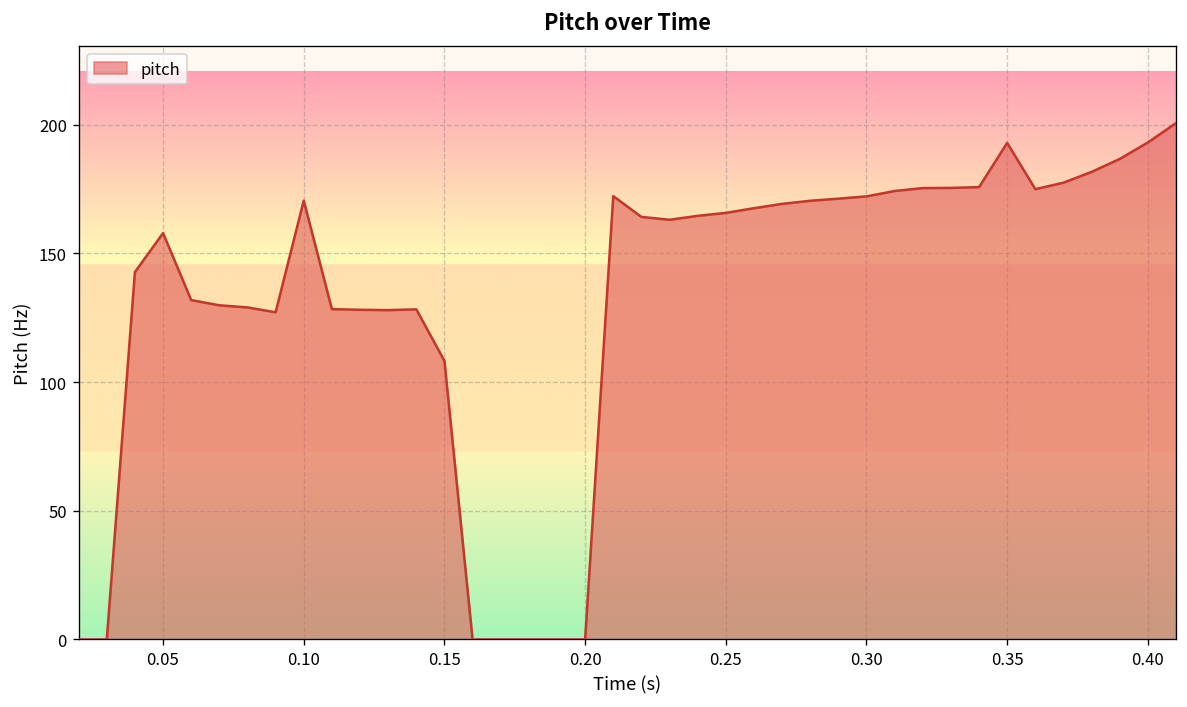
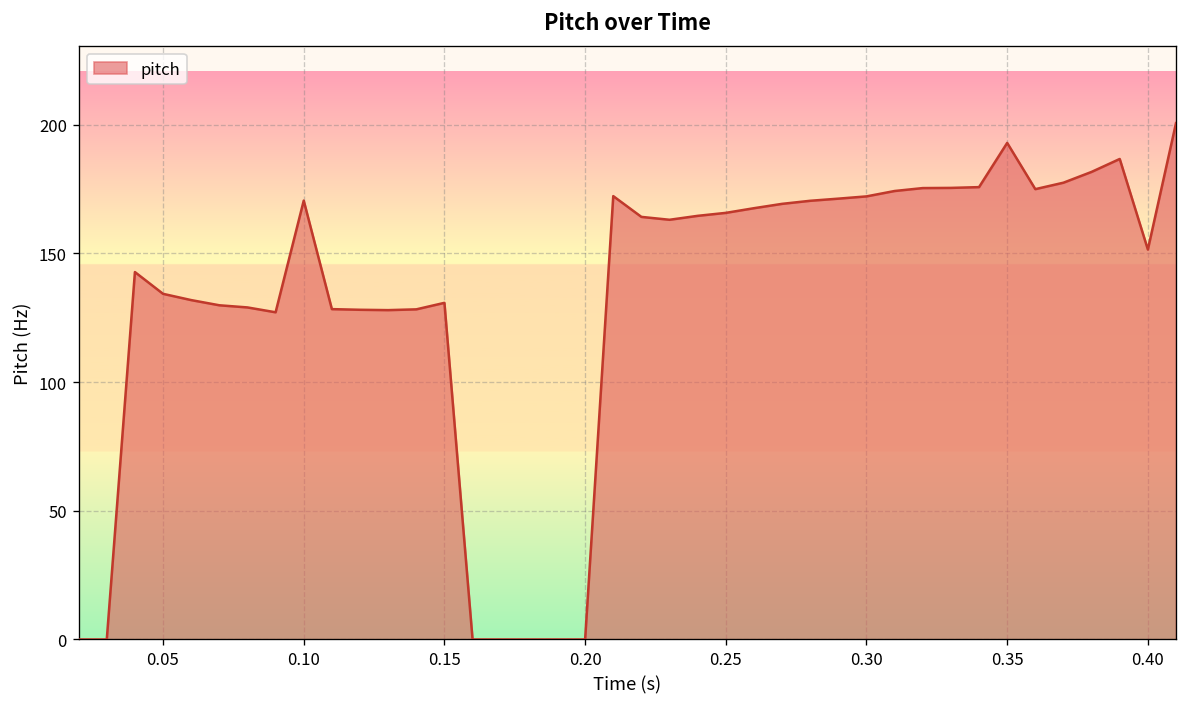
0.05: 158 -> 134
0.15: 108 -> 131
0.40: 193 -> 151
